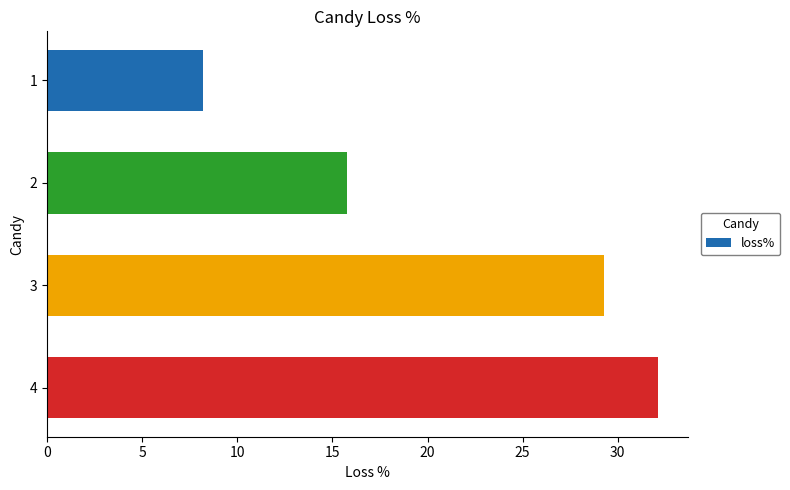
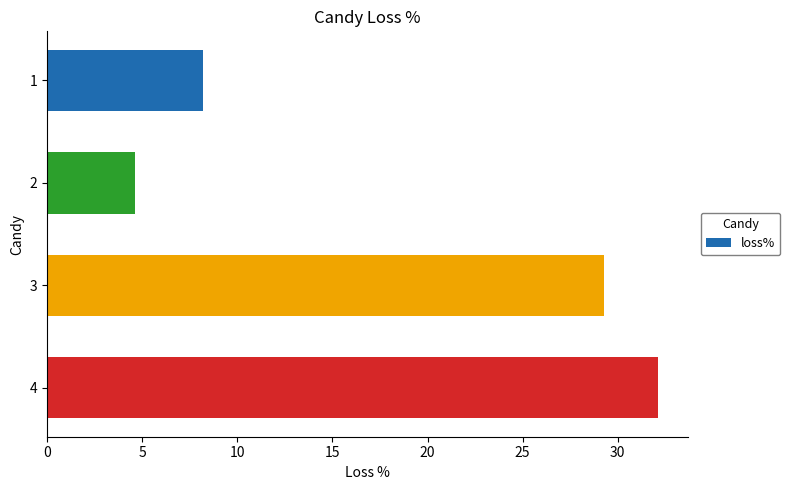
2: 15.8 -> 4.6
